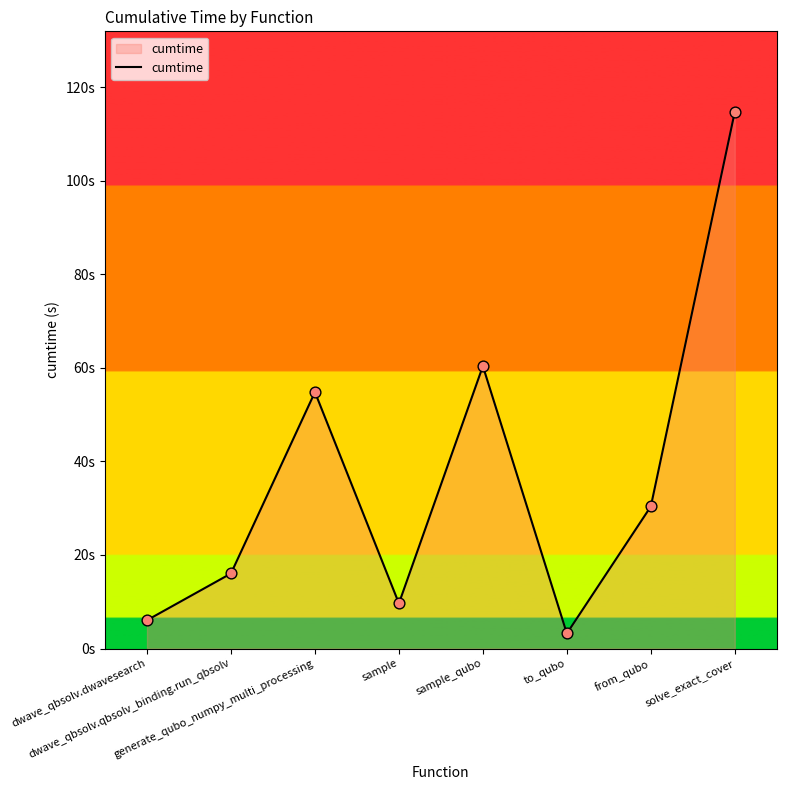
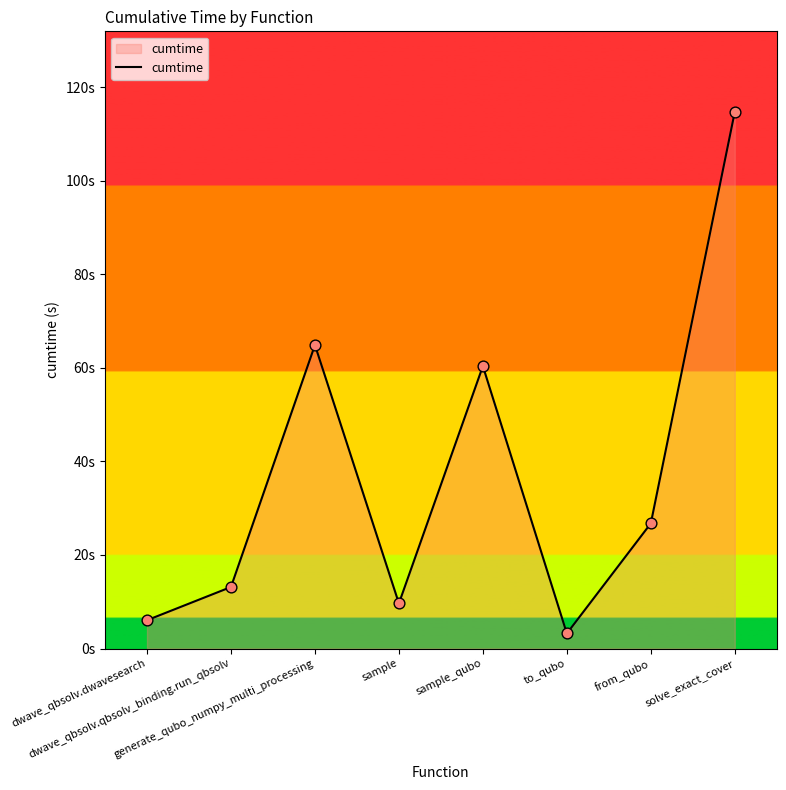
dwave_qbsolv.qbsolv_binding.run_qbsolv: 16s -> 13s
generate_qubo_numpy_multi_processing: 55s -> 65s
from_qubo: 30s -> 27s
